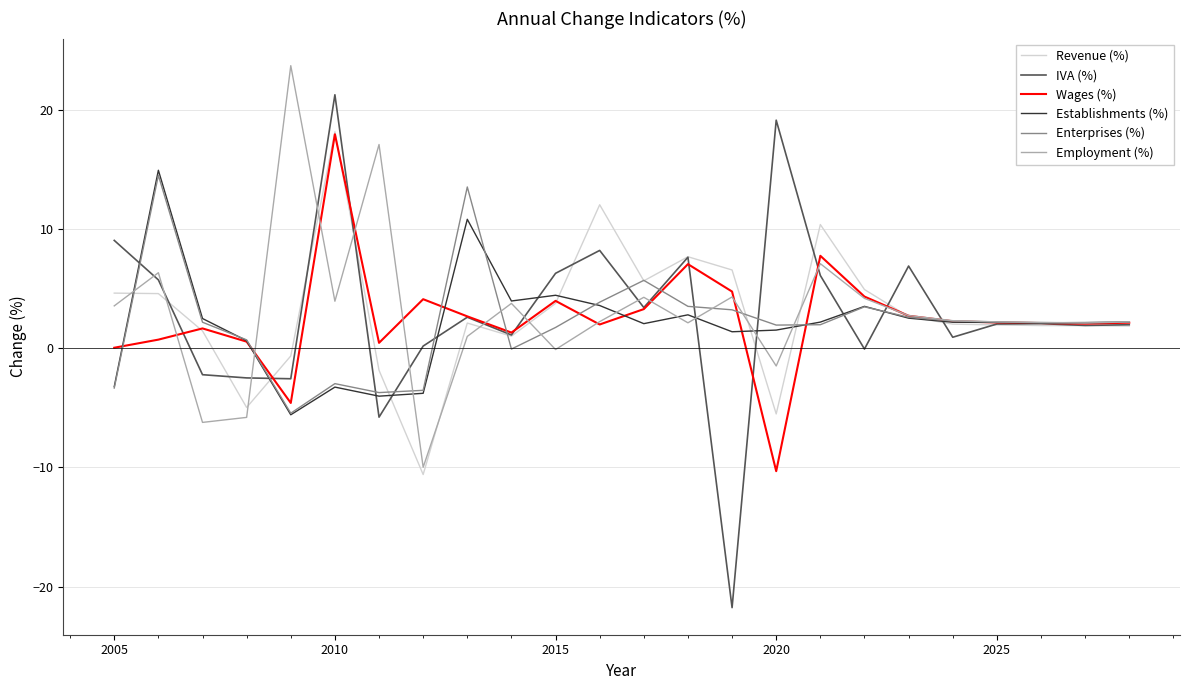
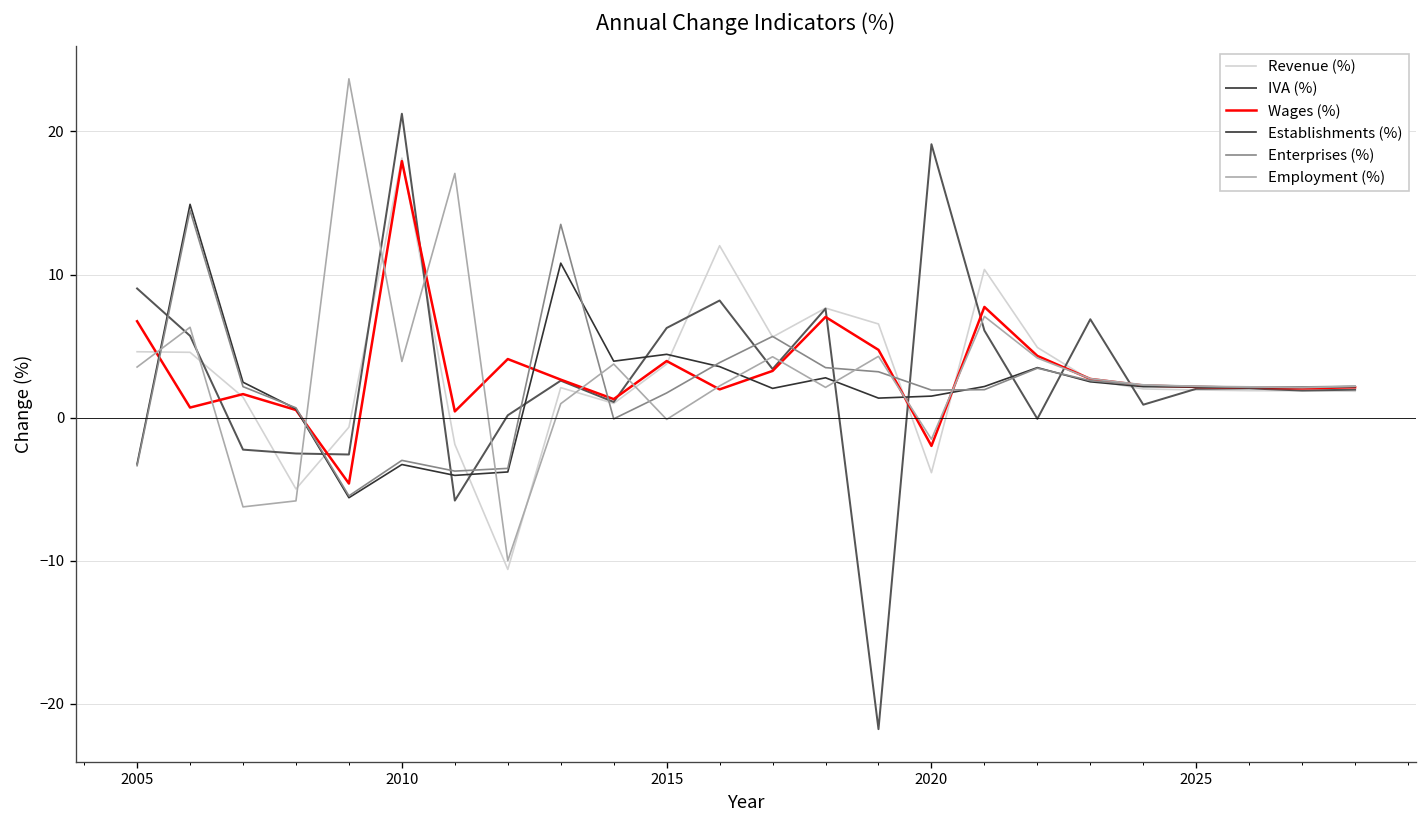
Wages (%), 2005: 0.0 -> 6.7
Revenue (%), 2020: -5.5 -> -3.8
Wages (%), 2020: -10.3 -> -2.0
